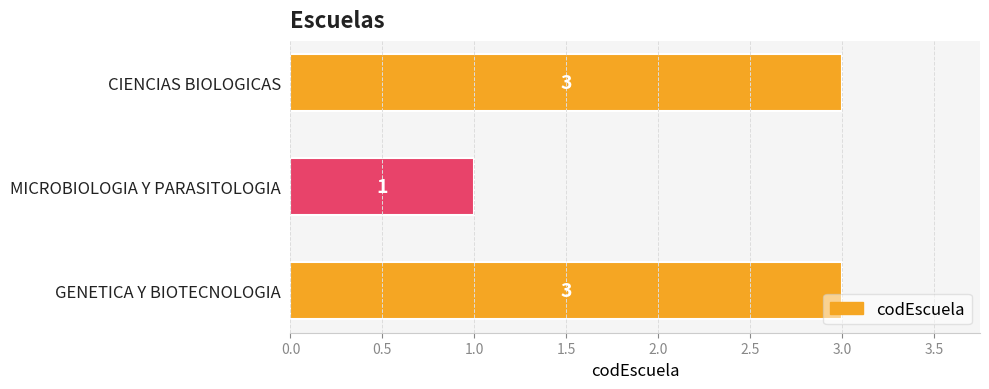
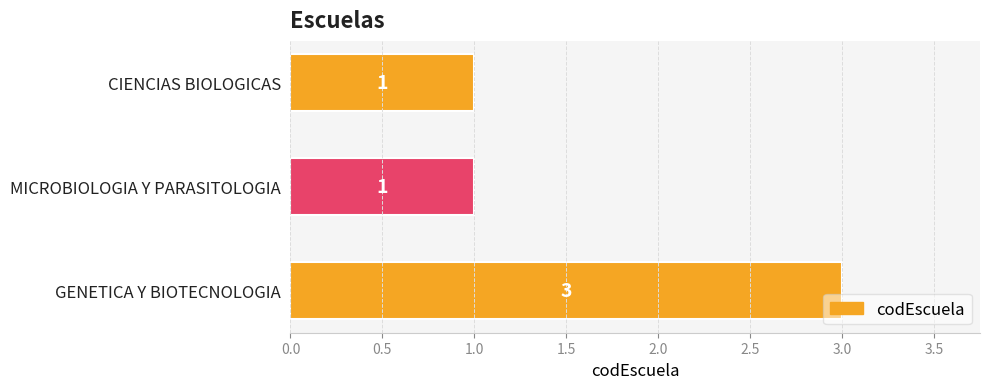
CIENCIAS BIOLOGICAS: 3 -> 1
